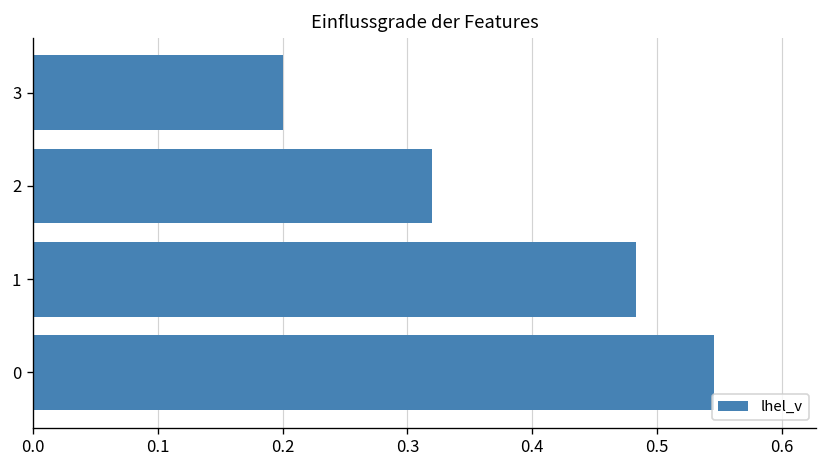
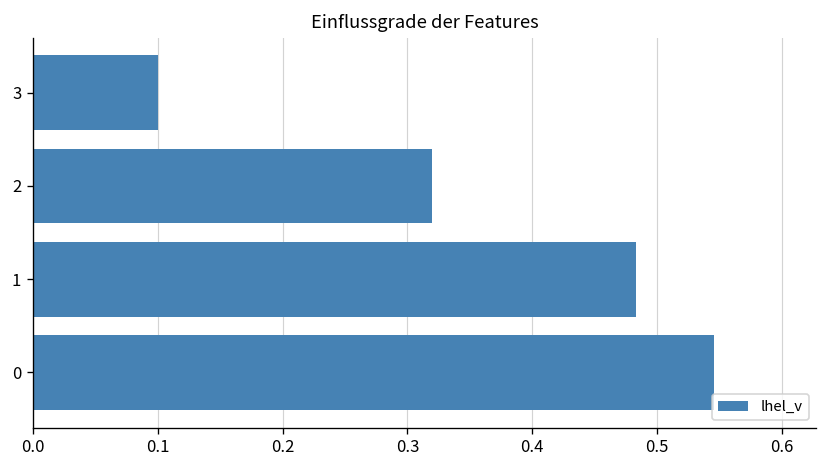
3: 0.2 -> 0.1
